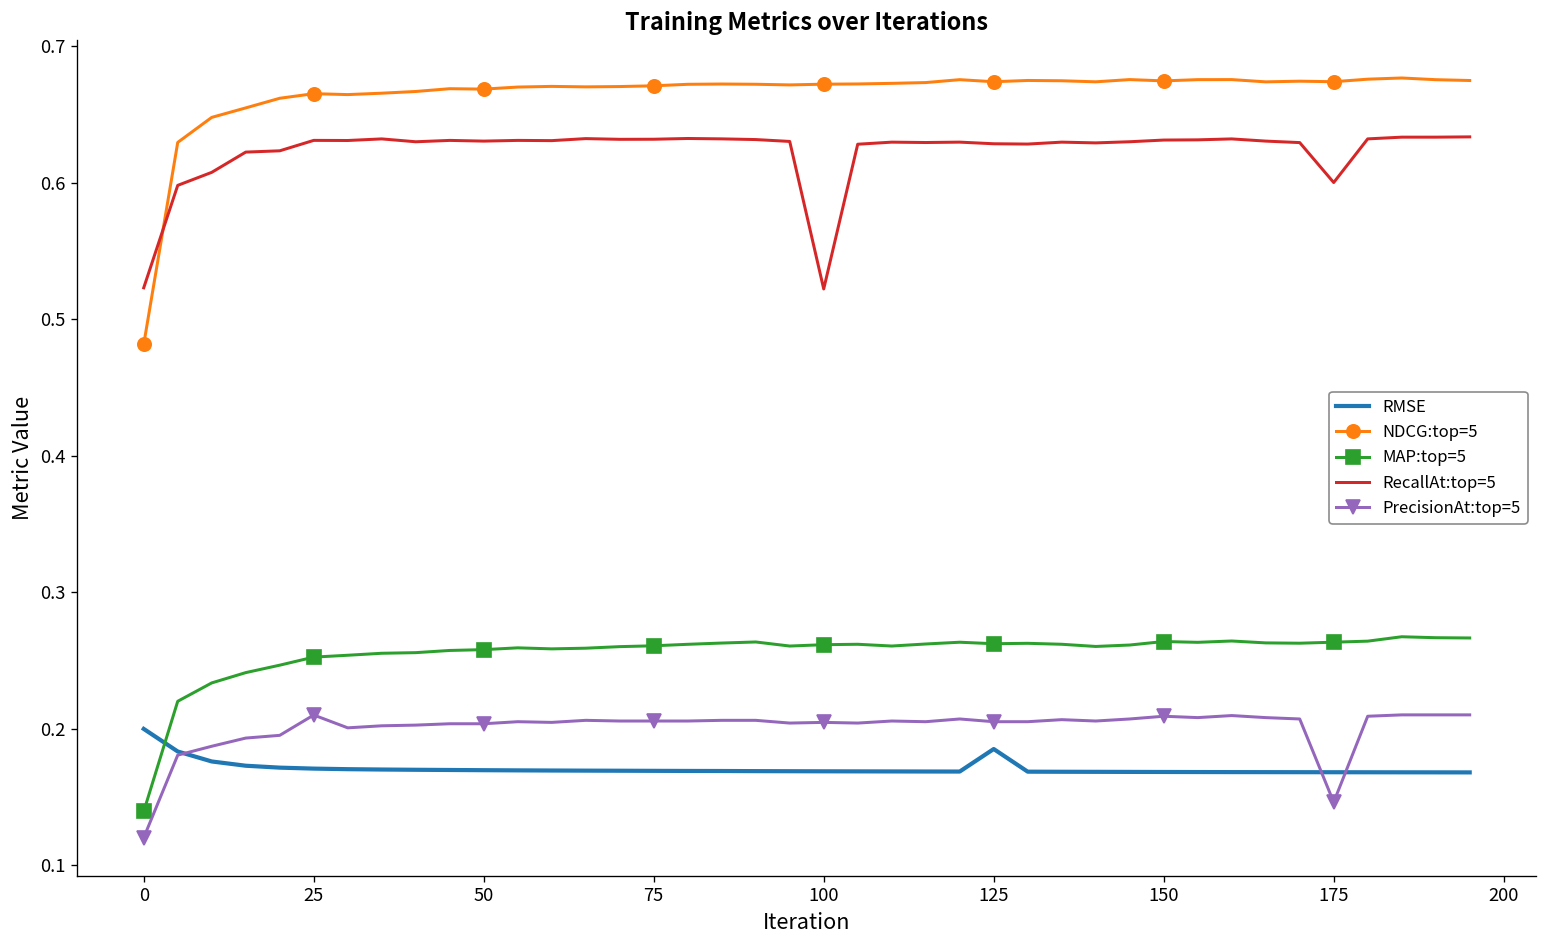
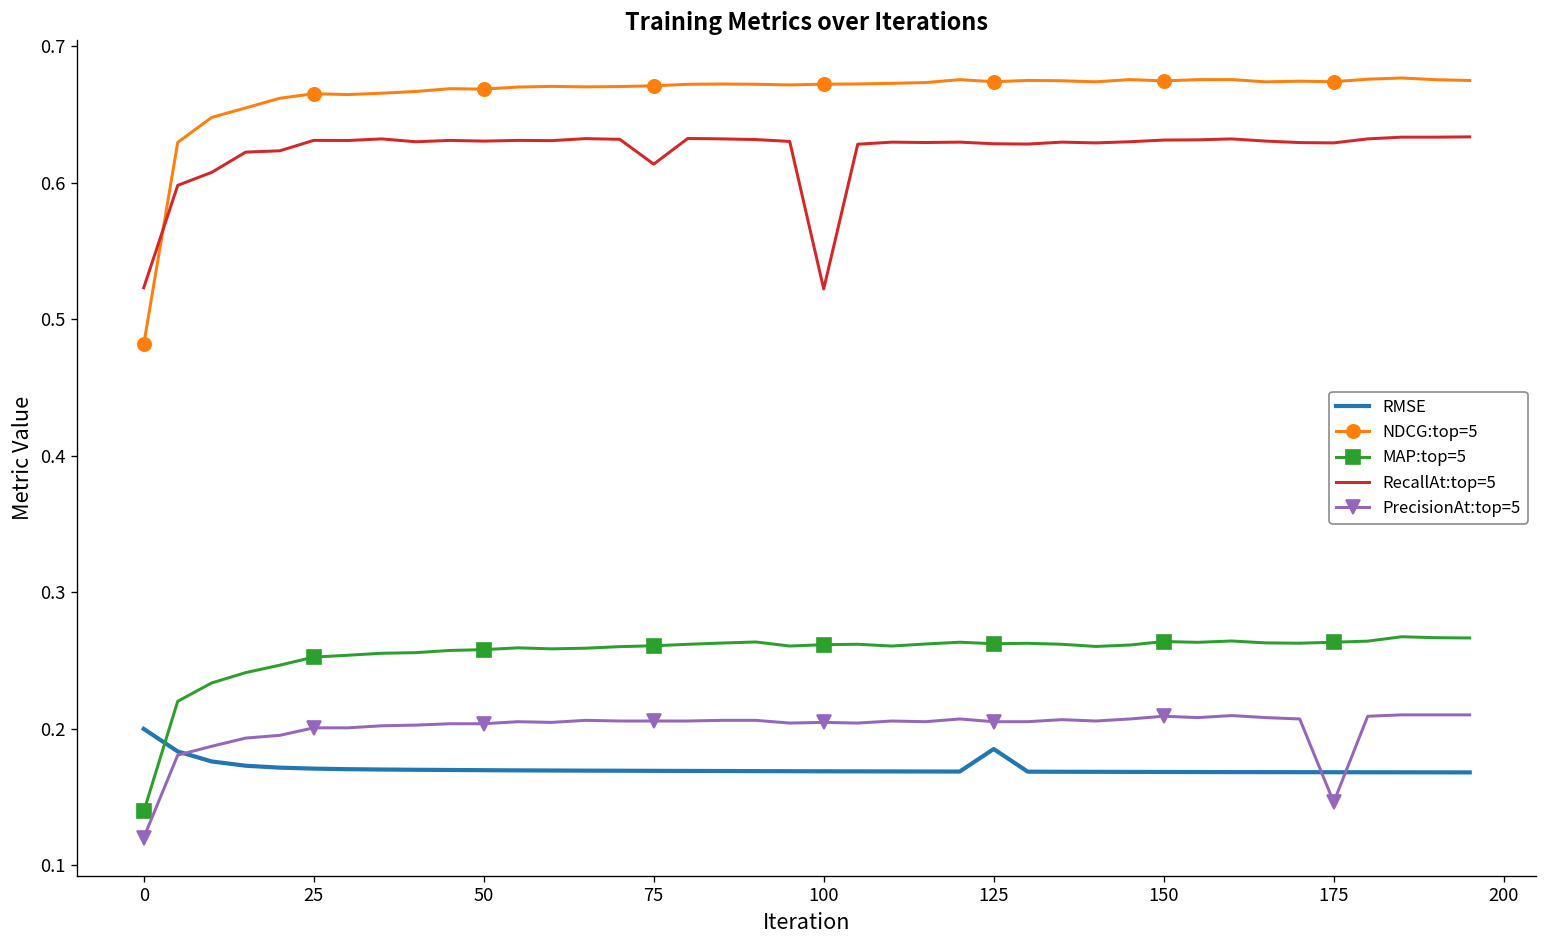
PrecisionAt:top=5, 25: 0.210 -> 0.201
RecallAt:top=5, 75: 0.632 -> 0.614
RecallAt:top=5, 175: 0.600 -> 0.629
